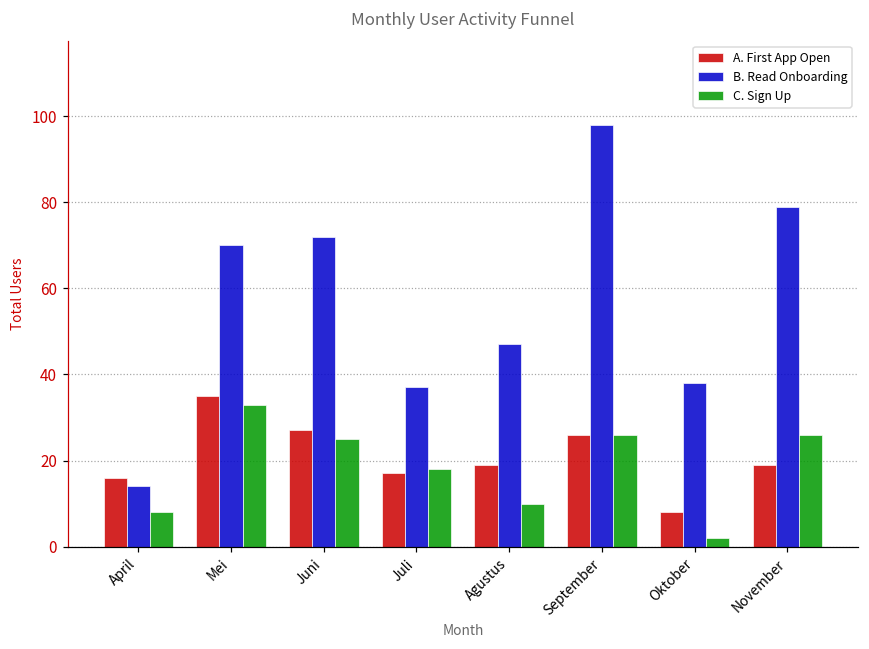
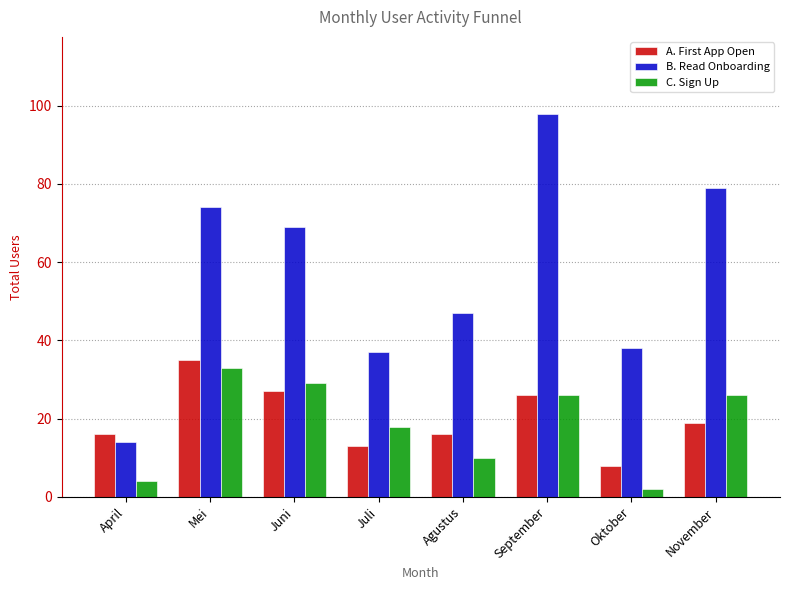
C. Sign Up, April: 8 -> 4
B. Read Onboarding, Mei: 70 -> 74
B. Read Onboarding, Juni: 72 -> 69
C. Sign Up, Juni: 25 -> 29
A. First App Open, Juli: 17 -> 13
A. First App Open, Agustus: 19 -> 16
